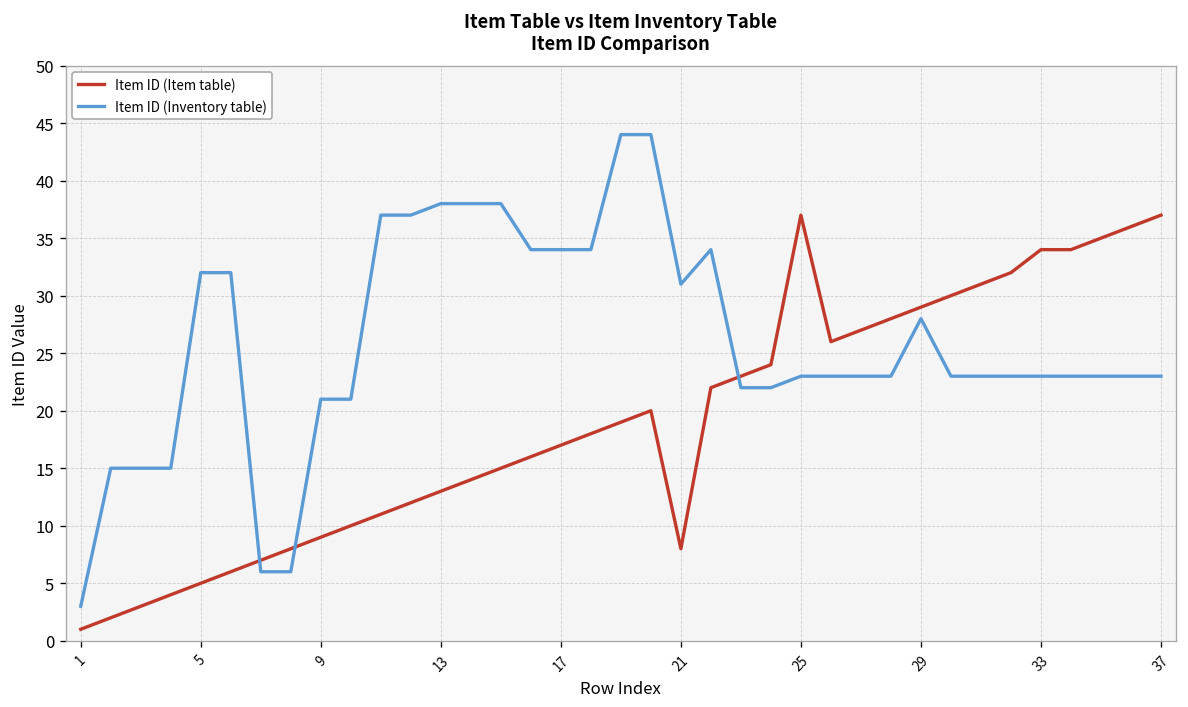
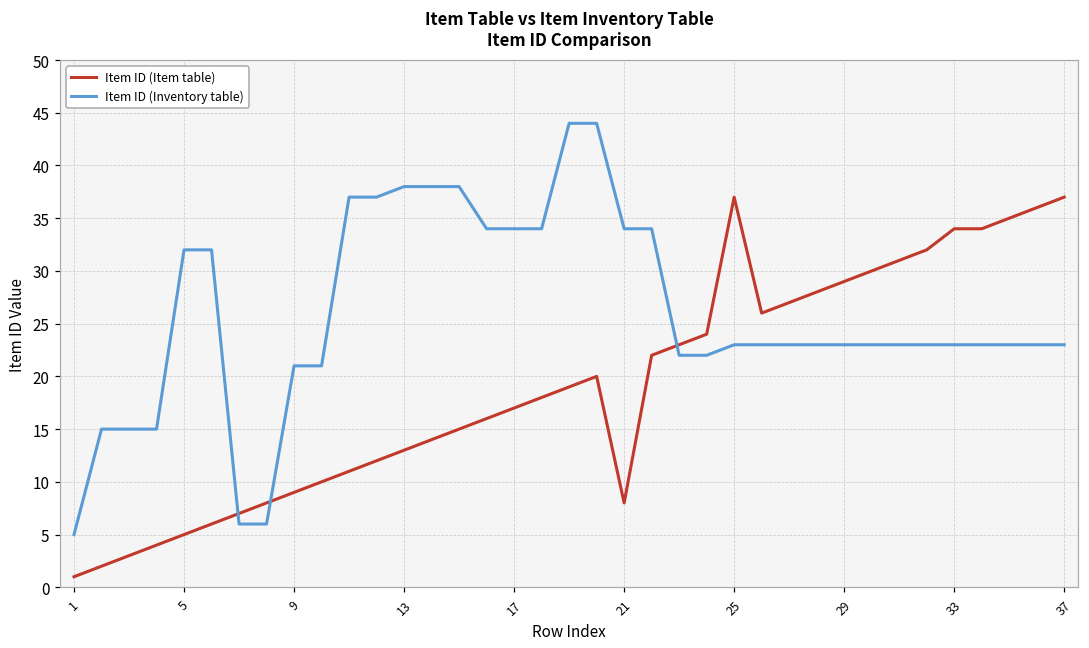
Item ID (Inventory table), 1: 3 -> 5
Item ID (Inventory table), 21: 31 -> 34
Item ID (Inventory table), 29: 28 -> 23
